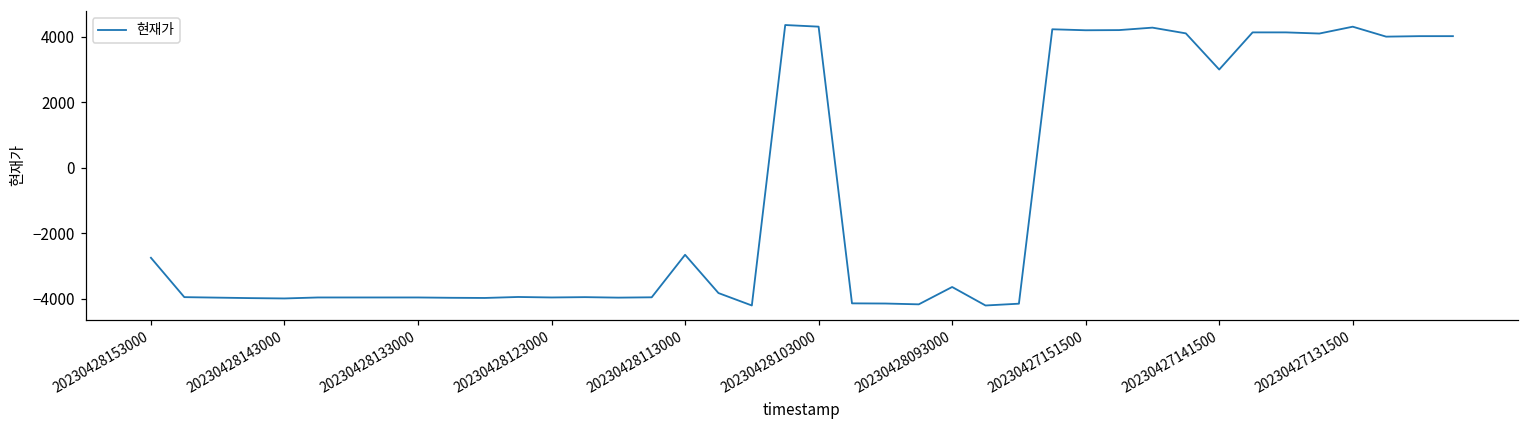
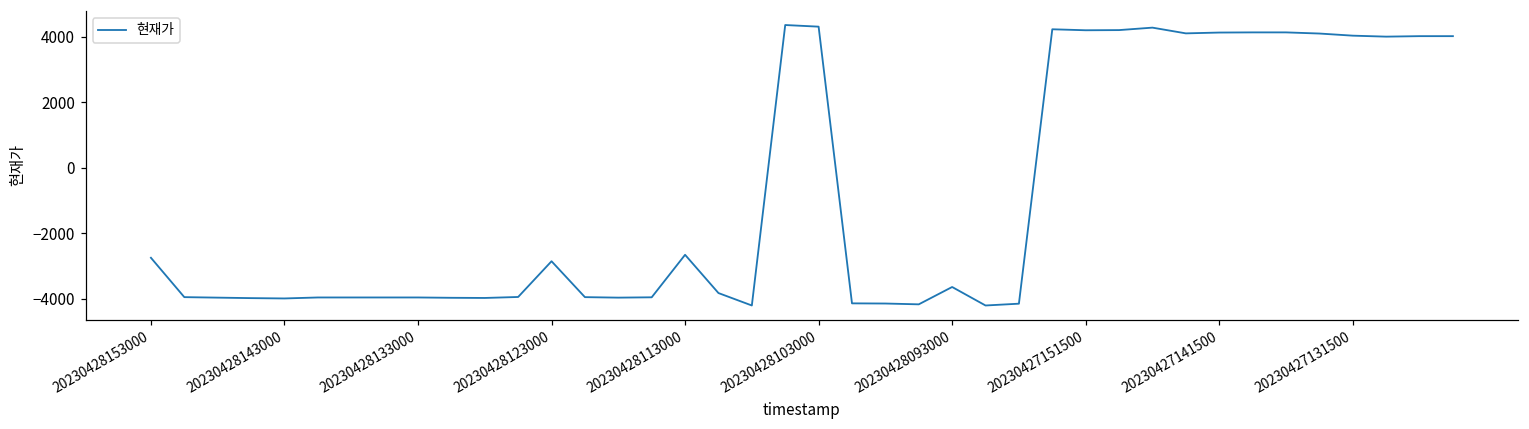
20230428123000: -4000 -> -2900
20230427141500: 3000 -> 4100
20230427131500: 4300 -> 4000
